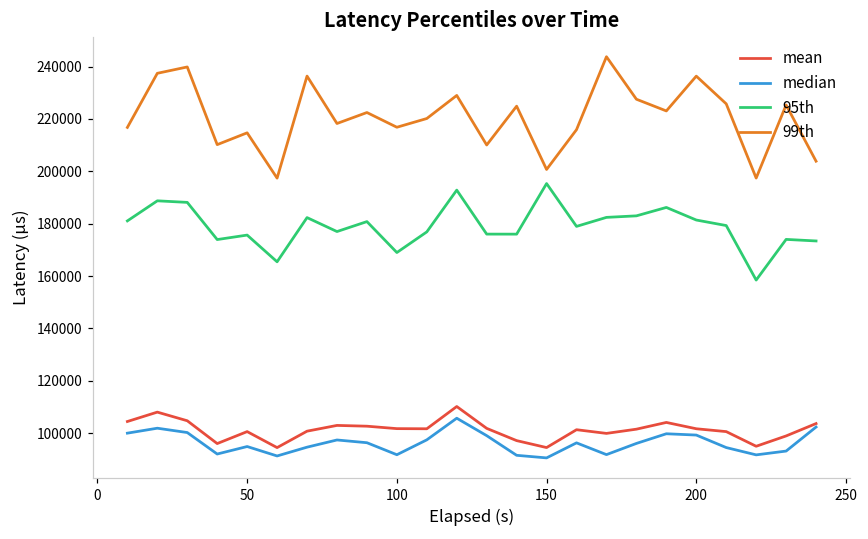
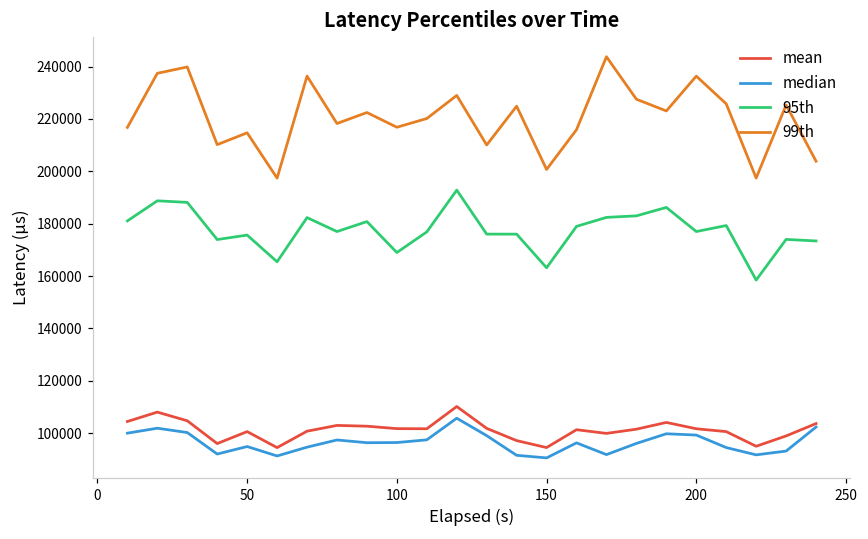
median, 100: 92000 -> 96000
95th, 150: 195000 -> 163000
95th, 200: 181000 -> 177000
